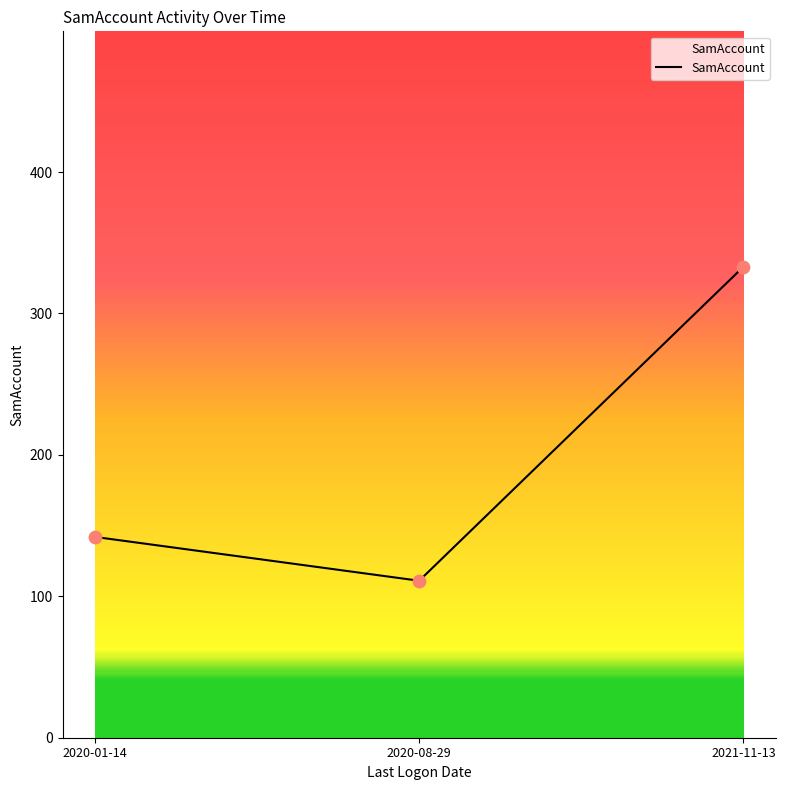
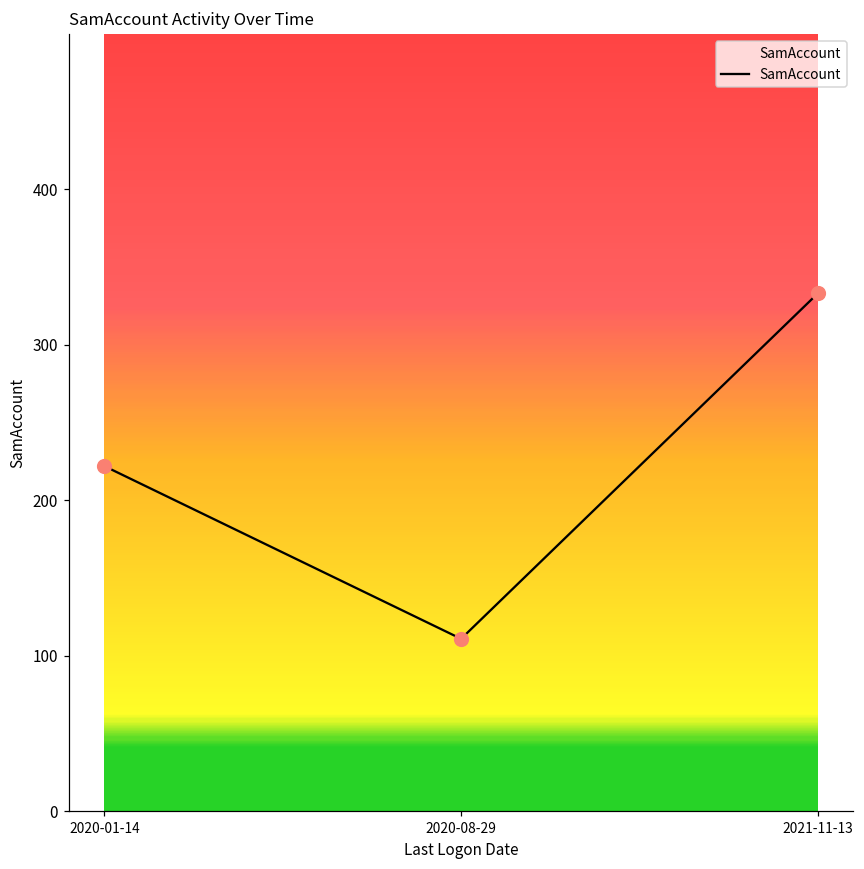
2020-01-14: 142 -> 222
